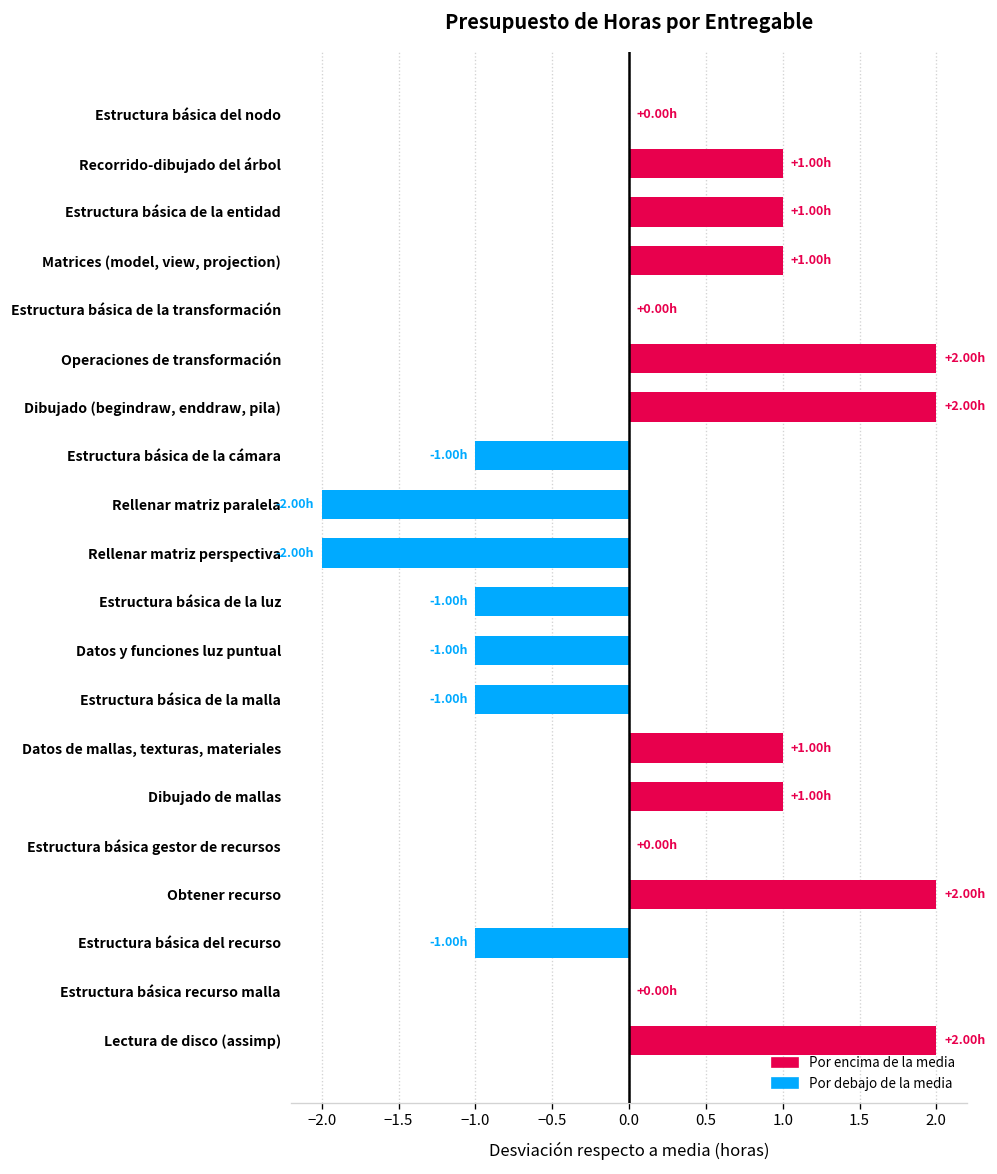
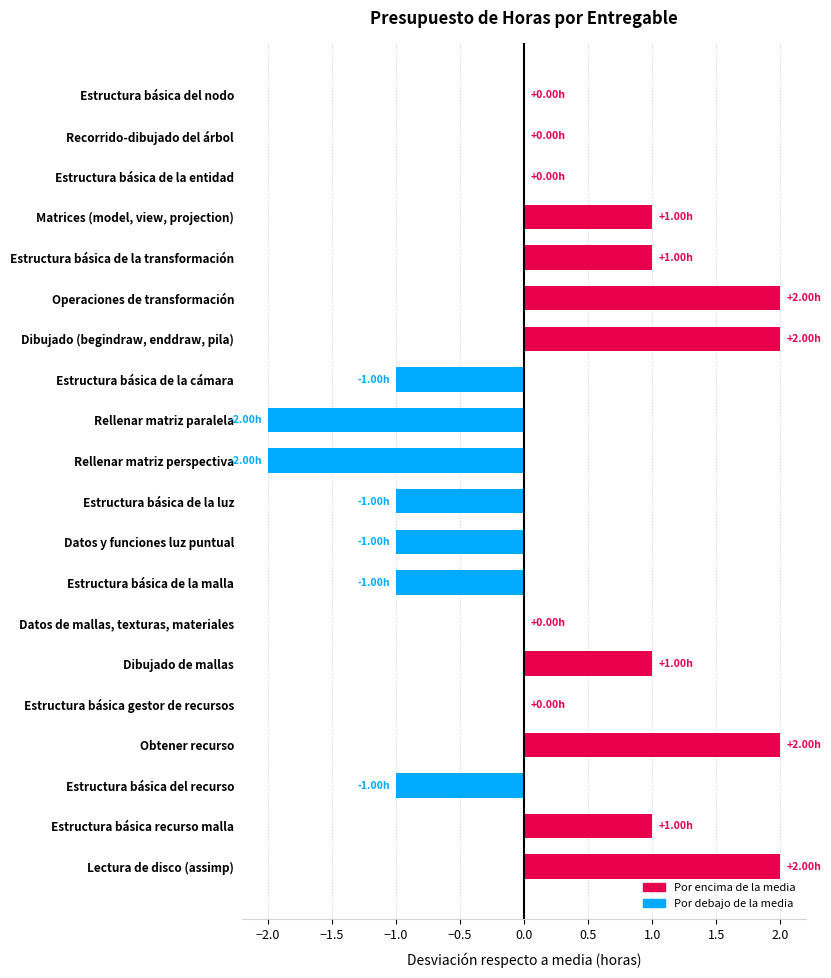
Recorrido-dibujado del árbol: +1.00h -> +0.00h
Estructura básica de la entidad: +1.00h -> +0.00h
Estructura básica de la transformación: +0.00h -> +1.00h
Datos de mallas, texturas, materiales: +1.00h -> +0.00h
Estructura básica recurso malla: +0.00h -> +1.00h
